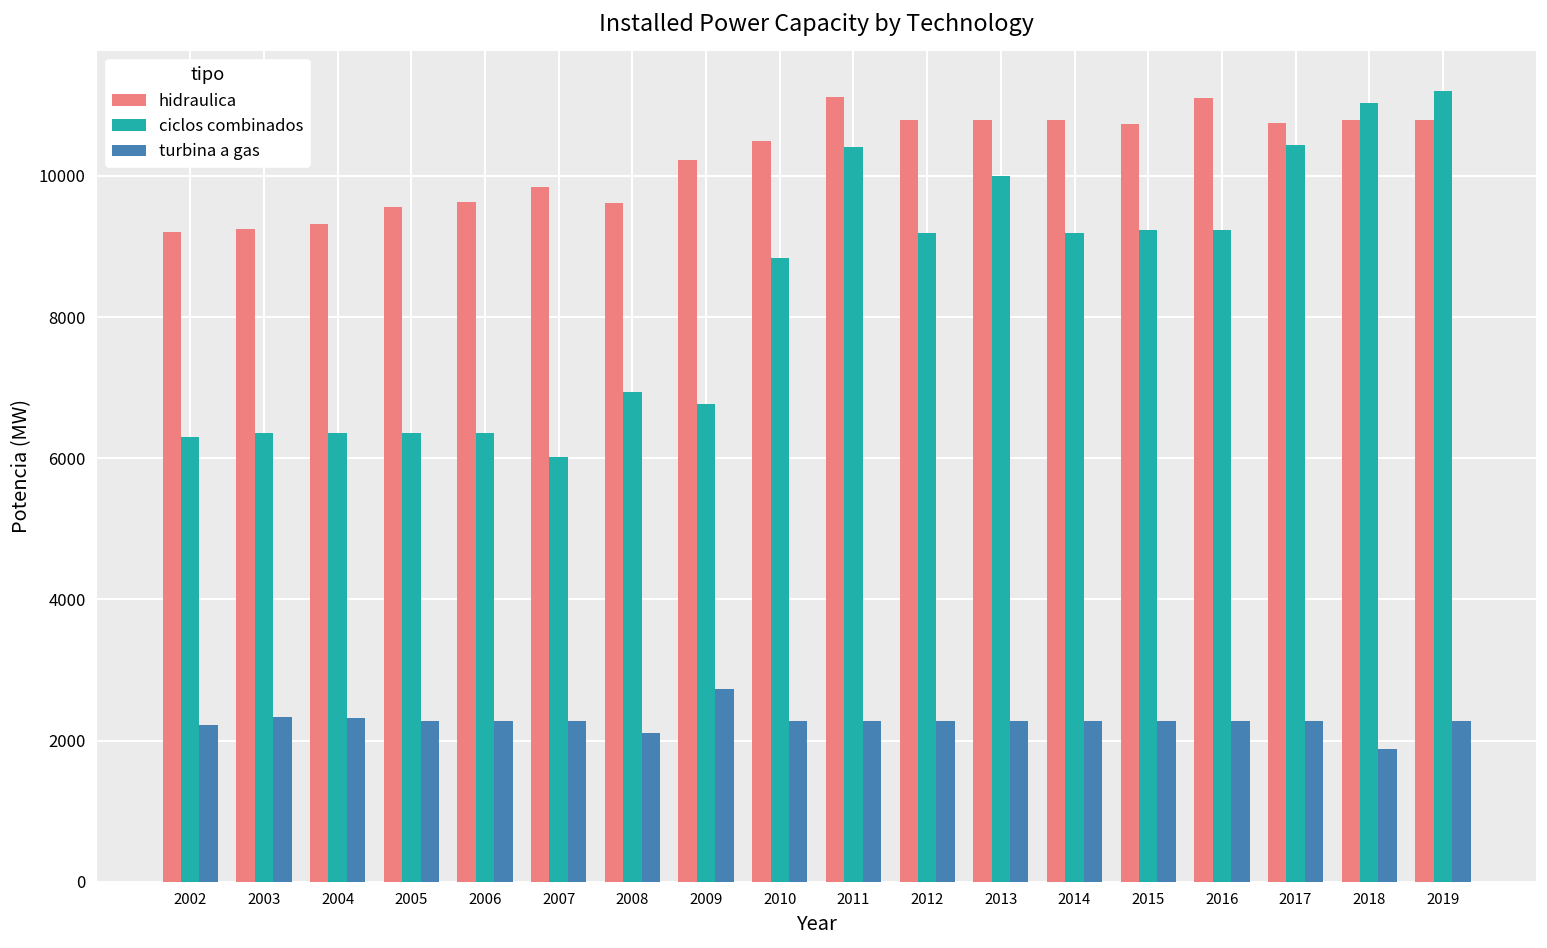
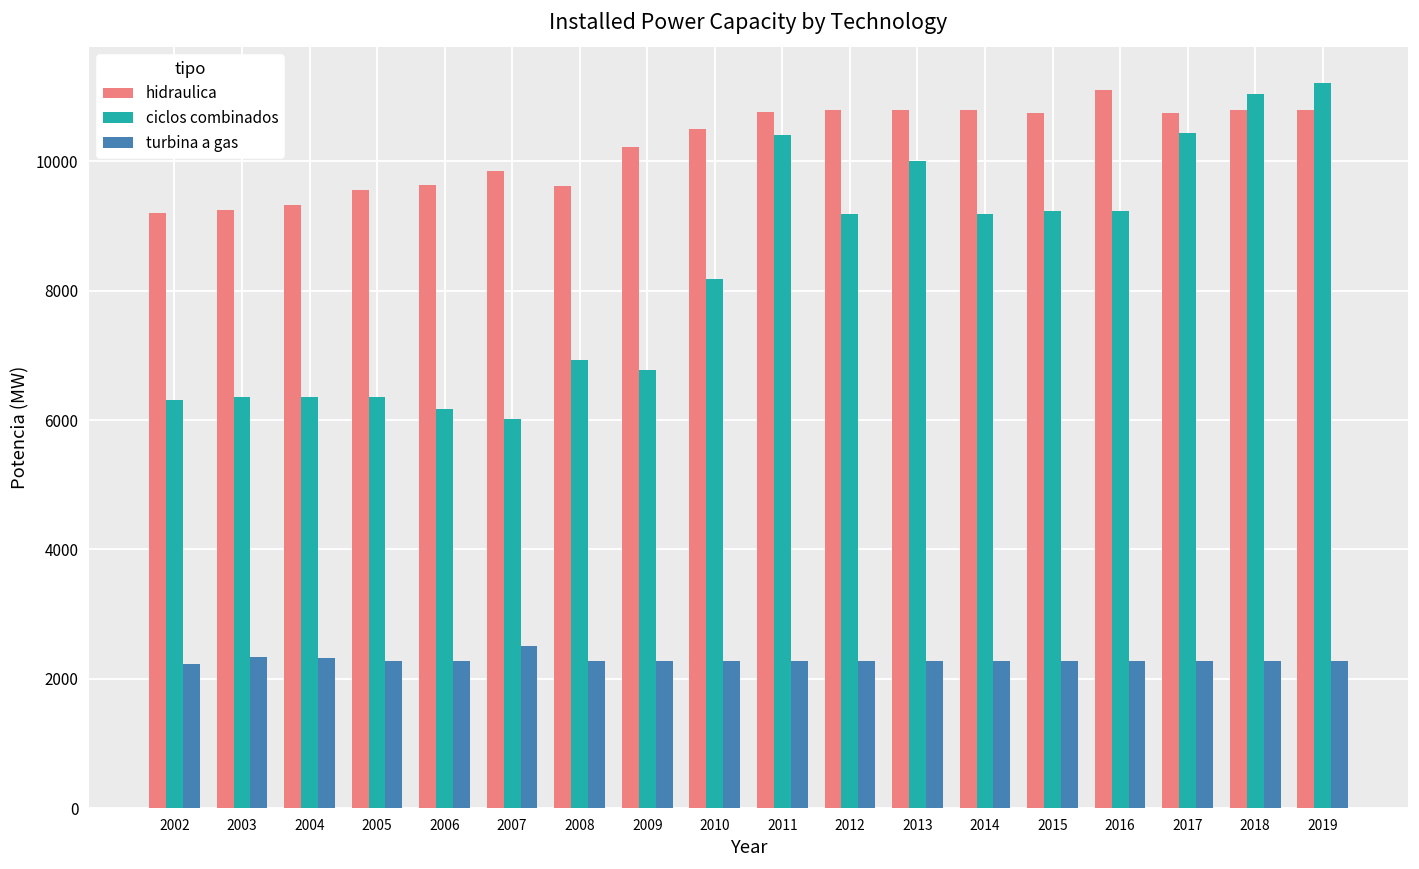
ciclos combinados, 2006: 6400 -> 6200
turbina a gas, 2007: 2300 -> 2500
turbina a gas, 2008: 2100 -> 2300
turbina a gas, 2009: 2700 -> 2300
ciclos combinados, 2010: 8800 -> 8200
hidraulica, 2011: 11100 -> 10800
turbina a gas, 2018: 1900 -> 2300
